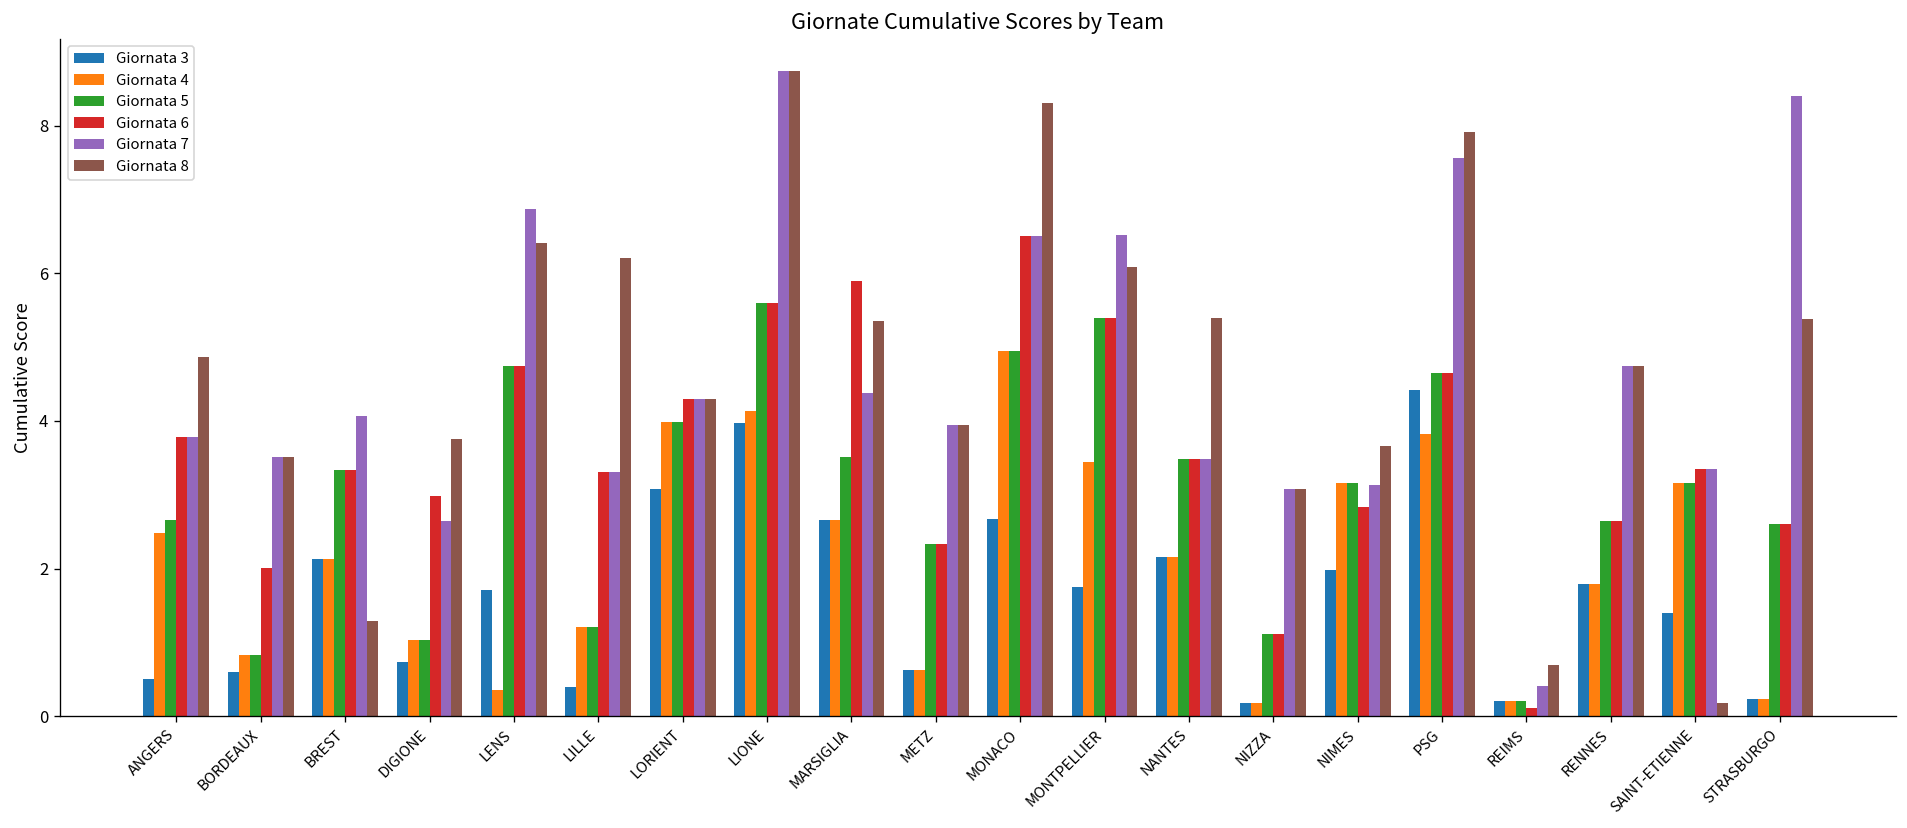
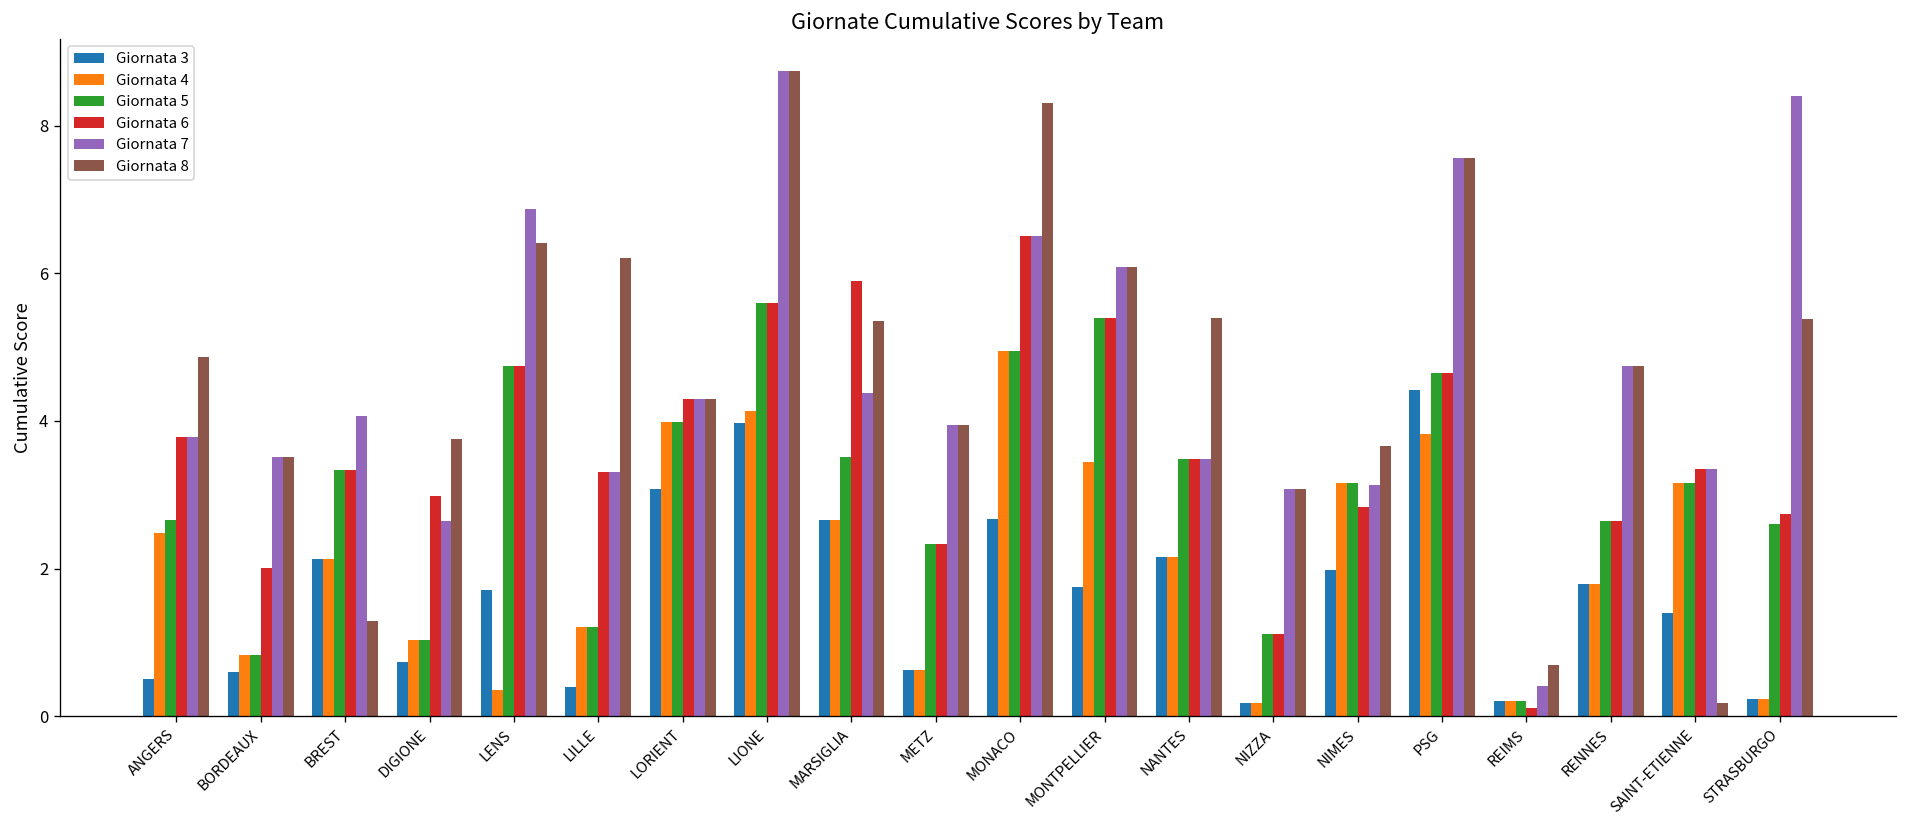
Giornata 7, MONTPELLIER: 6.5 -> 6.1
Giornata 8, PSG: 7.9 -> 7.6
Giornata 6, STRASBURGO: 2.6 -> 2.7
